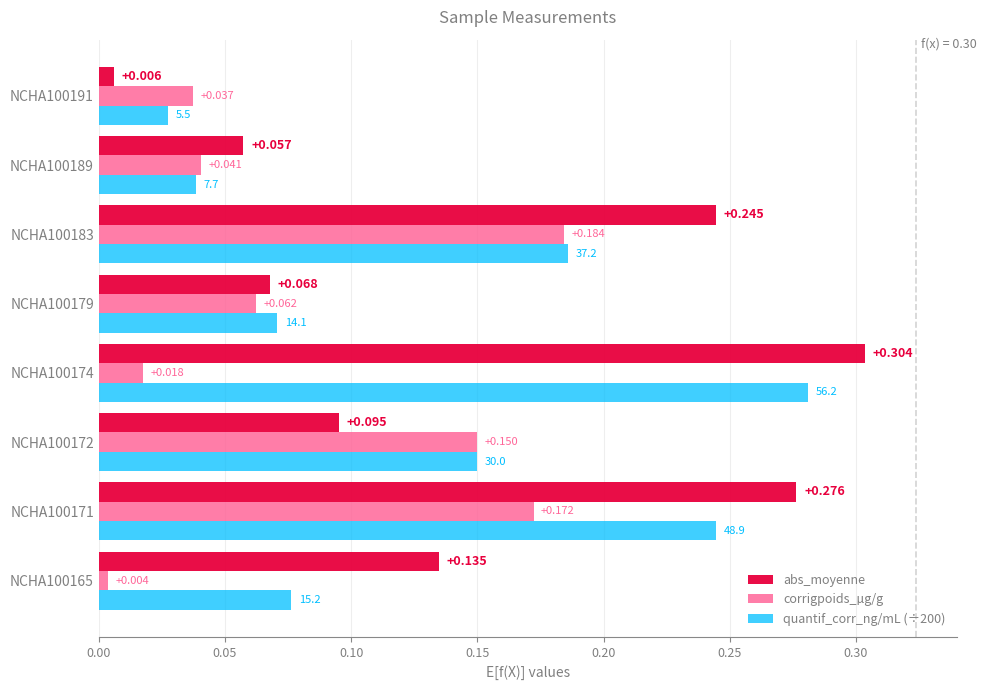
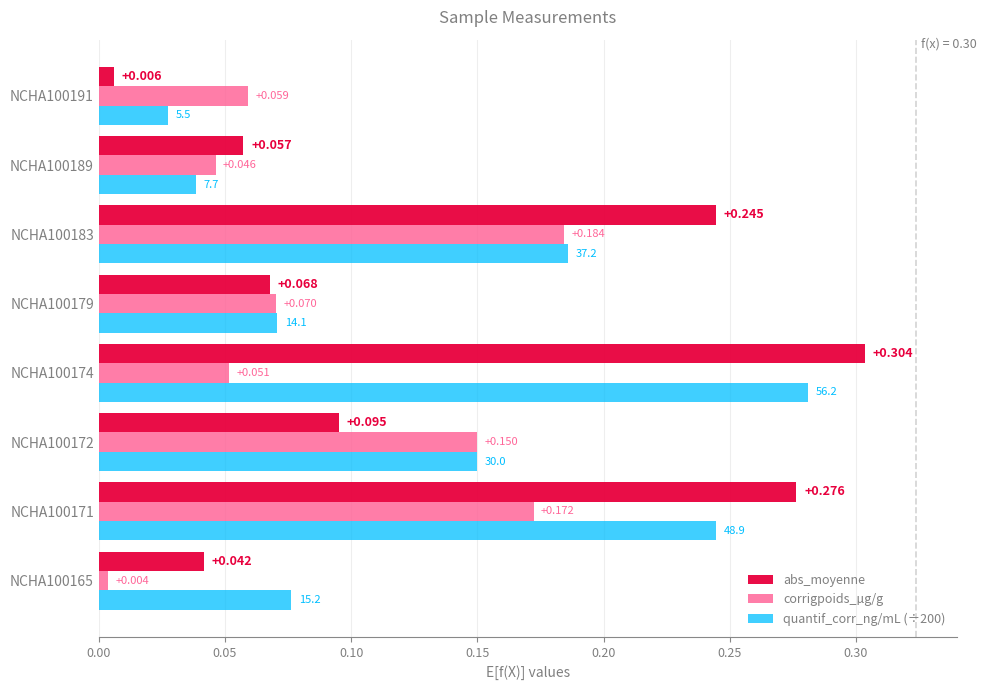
corrigpoids_µg/g, NCHA100191: +0.037 -> +0.059
corrigpoids_µg/g, NCHA100189: +0.041 -> +0.046
corrigpoids_µg/g, NCHA100179: +0.062 -> +0.070
corrigpoids_µg/g, NCHA100174: +0.018 -> +0.051
abs_moyenne, NCHA100165: +0.135 -> +0.042
